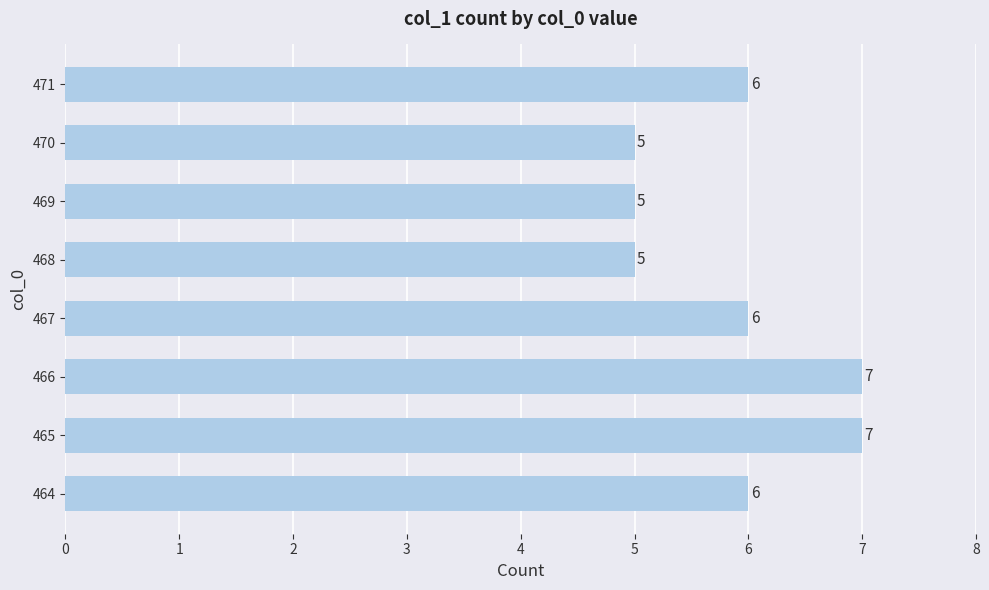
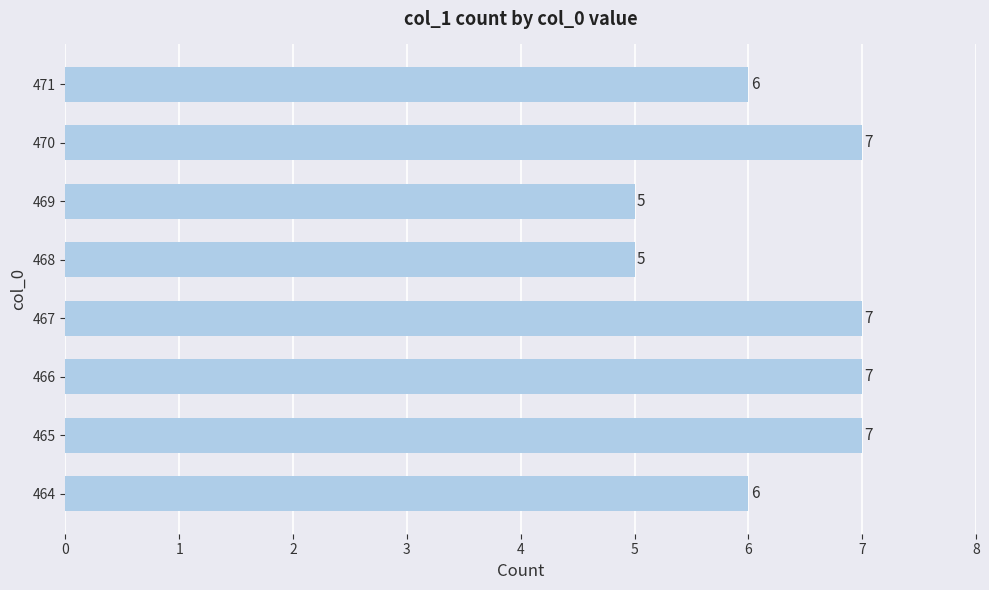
470: 5 -> 7
467: 6 -> 7
